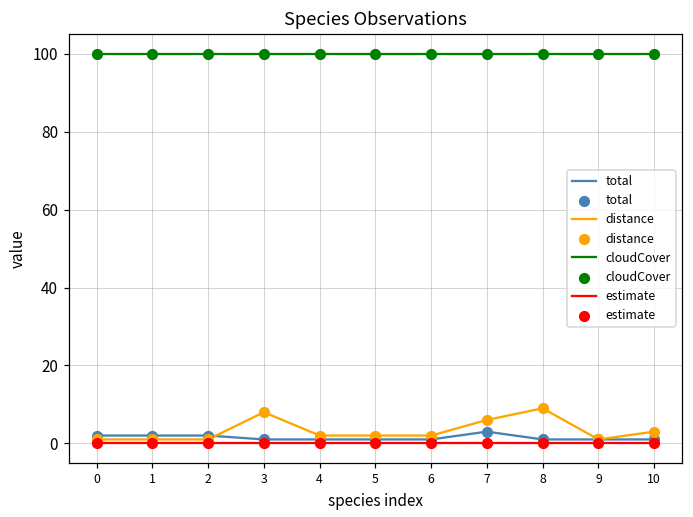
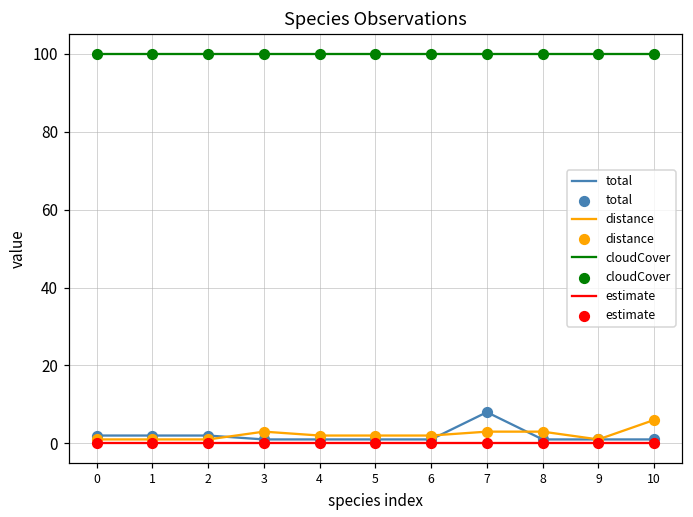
distance, 3: 8 -> 3
total, 7: 3 -> 8
distance, 7: 6 -> 3
distance, 8: 9 -> 3
distance, 10: 3 -> 6
